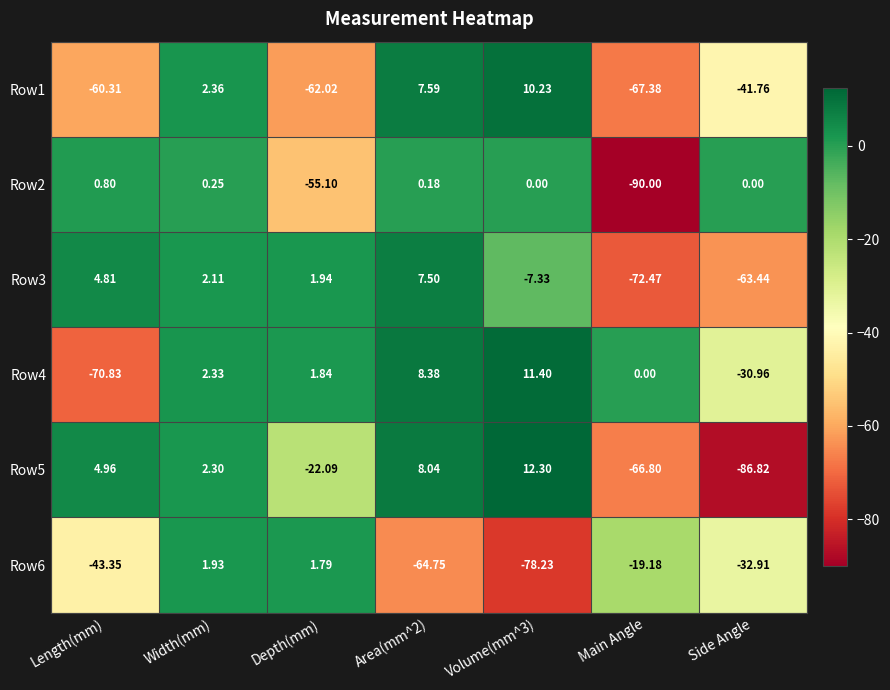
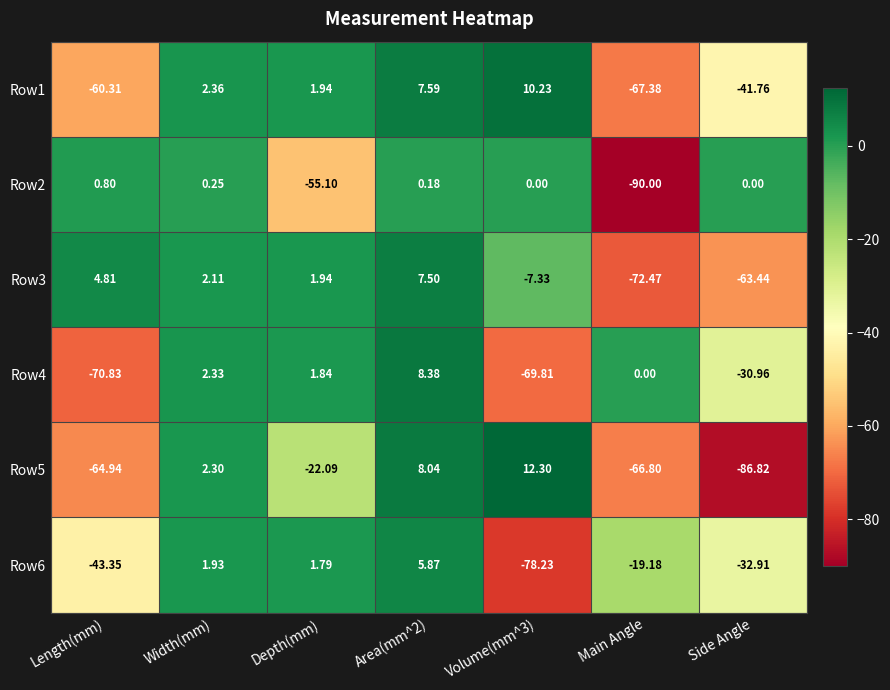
Row1, Depth(mm): -62.02 -> 1.94
Row4, Volume(mm^3): 11.40 -> -69.81
Row5, Length(mm): 4.96 -> -64.94
Row6, Area(mm^2): -64.75 -> 5.87
